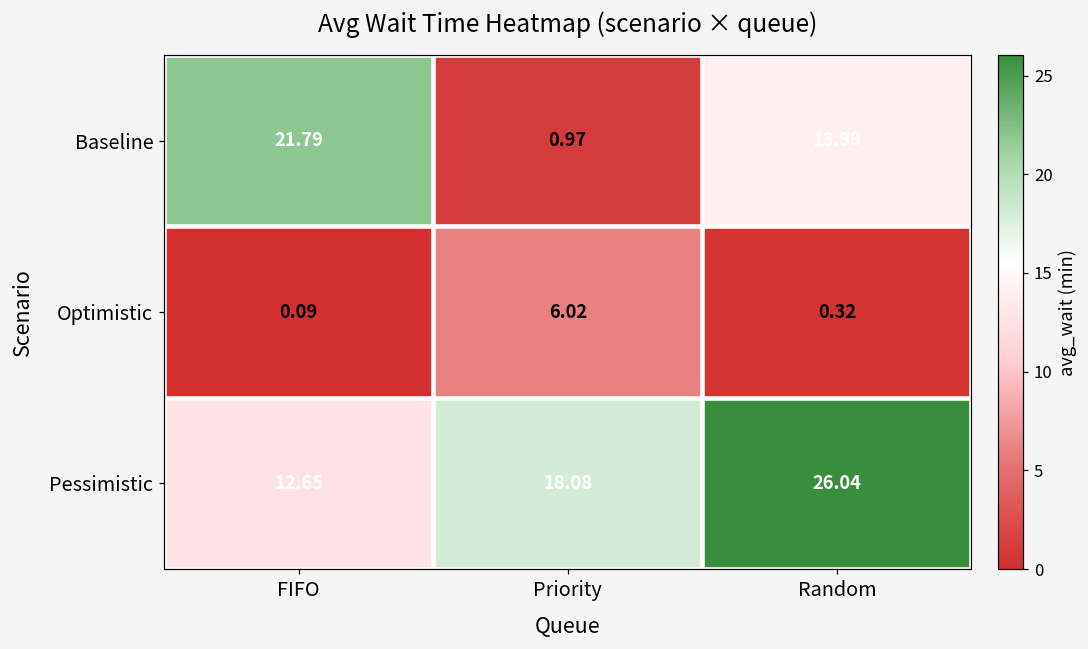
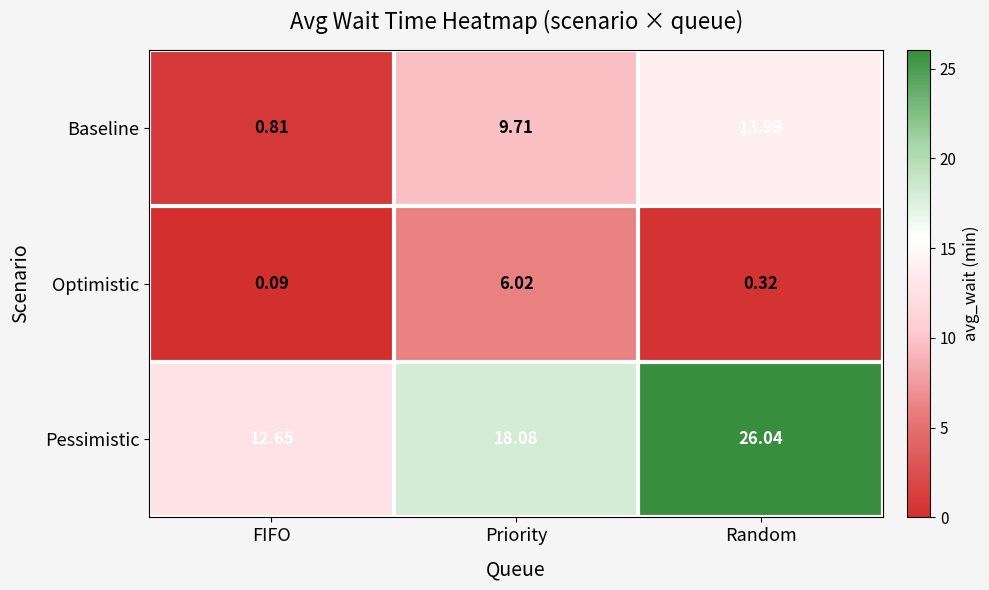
Baseline, FIFO: 21.79 -> 0.81
Baseline, Priority: 0.97 -> 9.71
